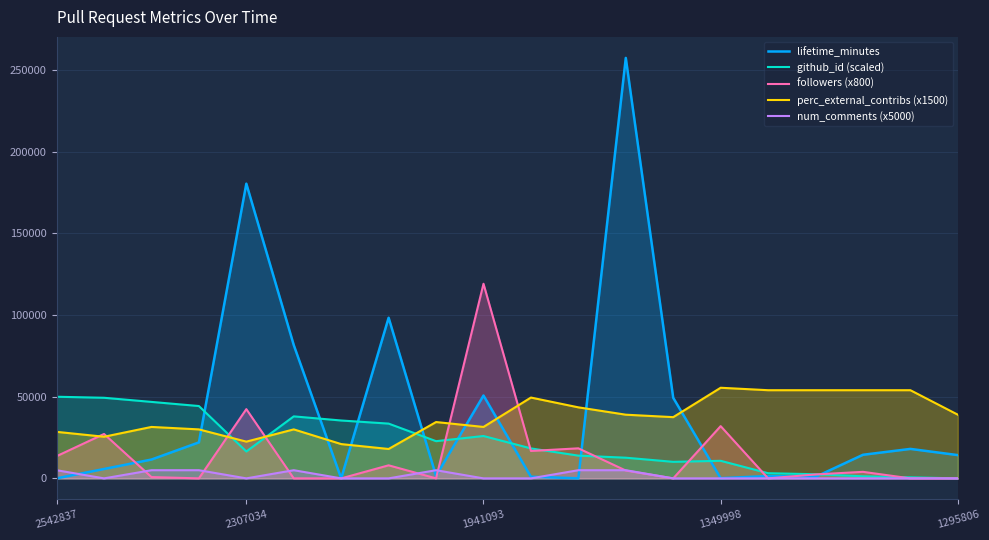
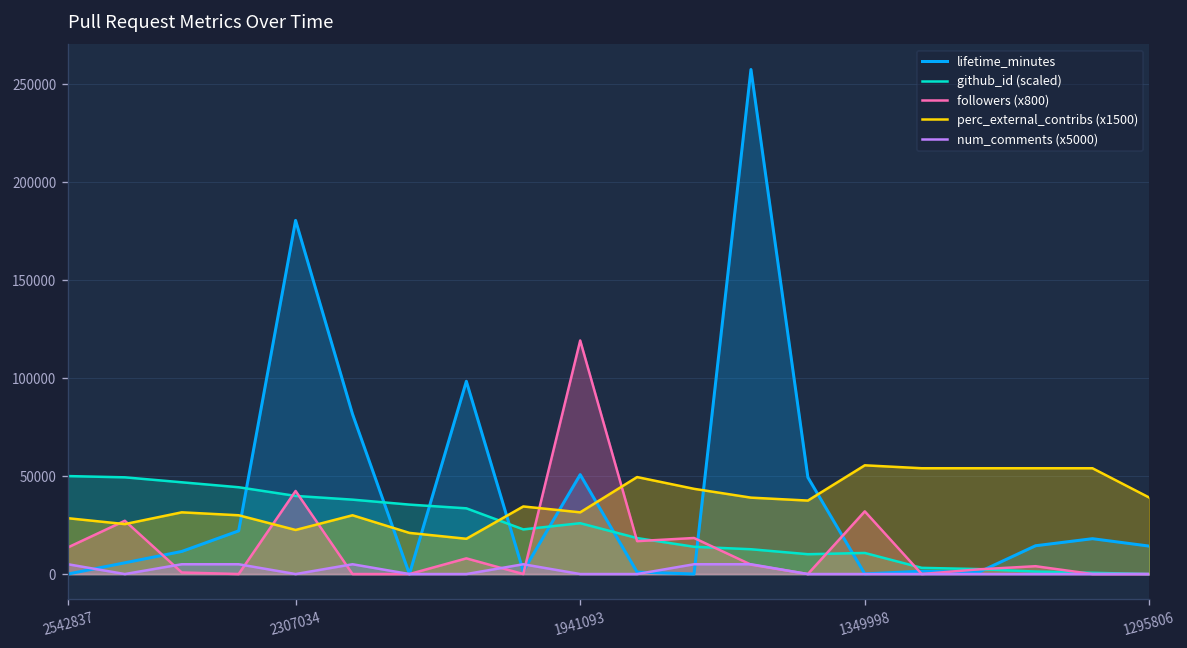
github_id (scaled), 2307034: 16000 -> 40000
